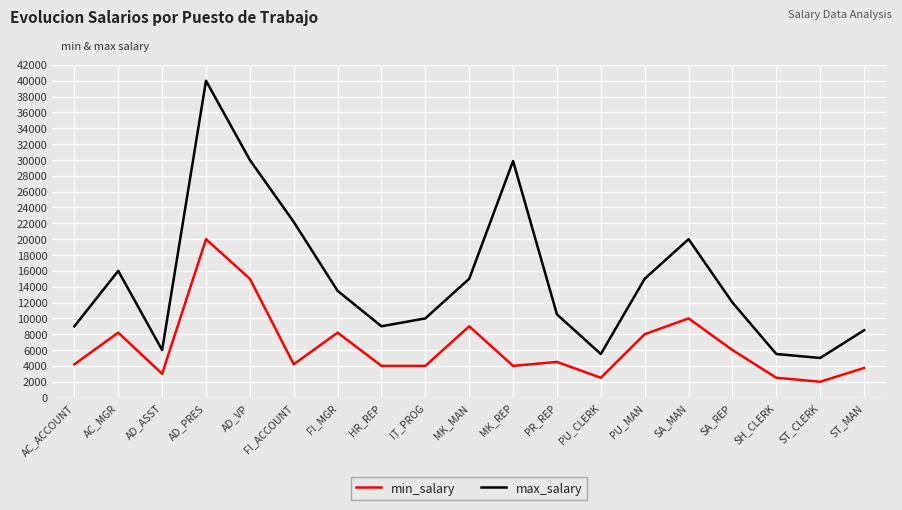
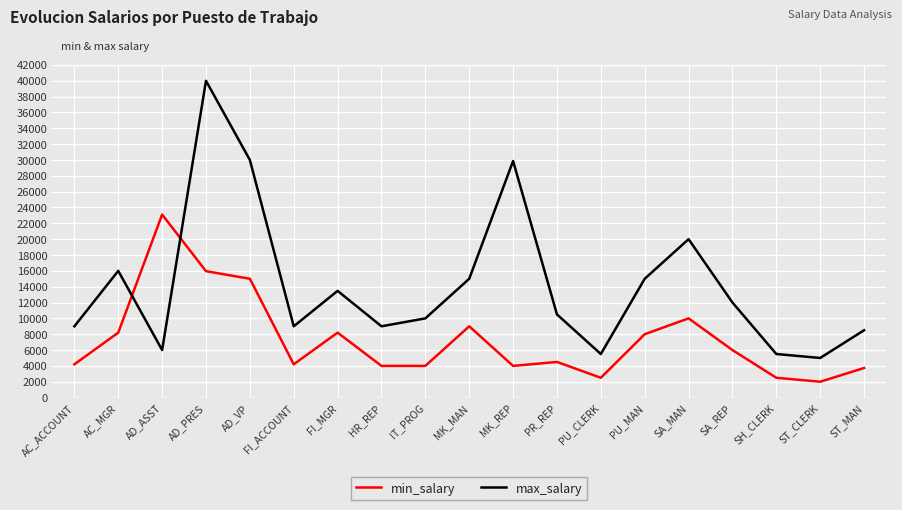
min_salary, AD_ASST: 3000 -> 23000
min_salary, AD_PRES: 20000 -> 16000
max_salary, FI_ACCOUNT: 22000 -> 9000
